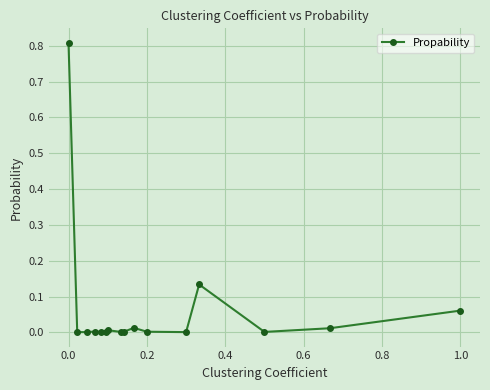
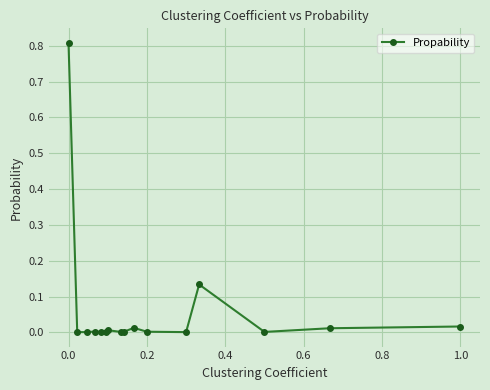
1.0: 0.06 -> 0.02
